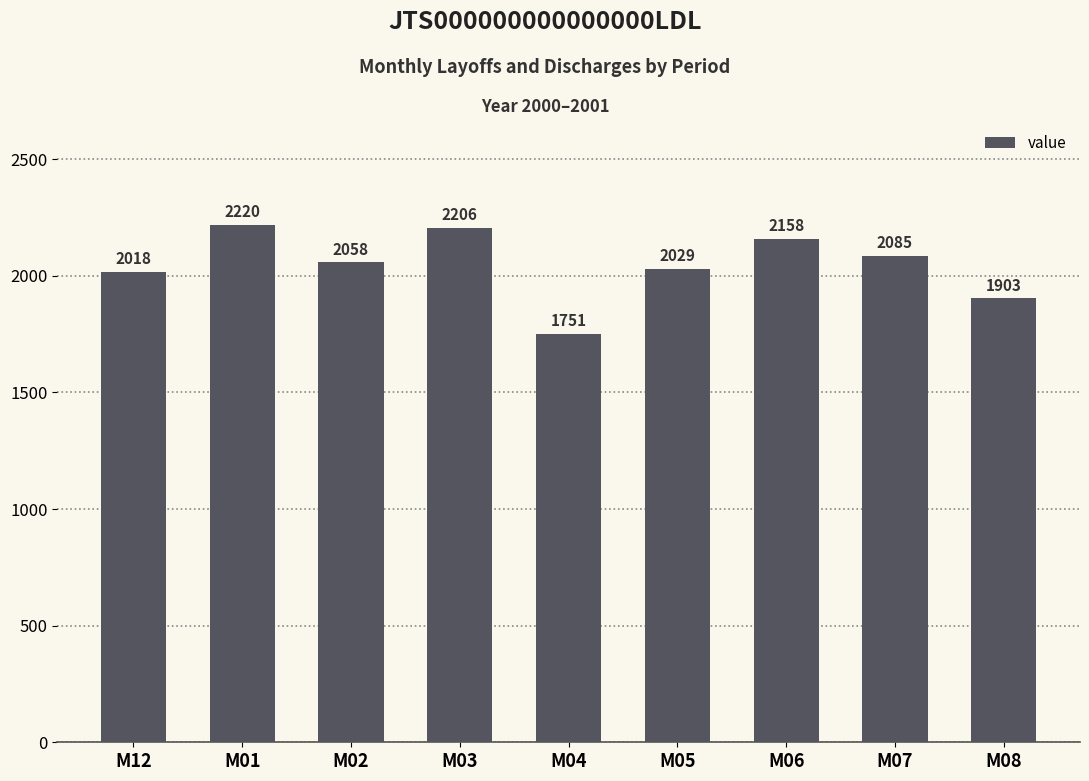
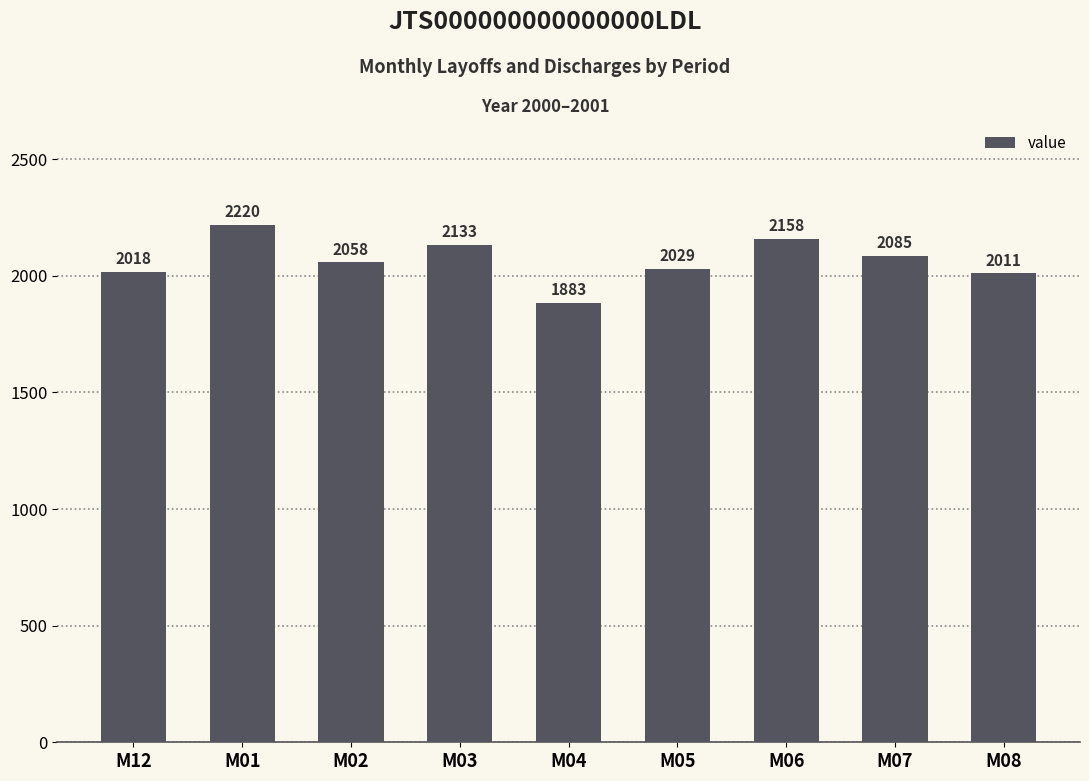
M03: 2206 -> 2133
M04: 1751 -> 1883
M08: 1903 -> 2011
